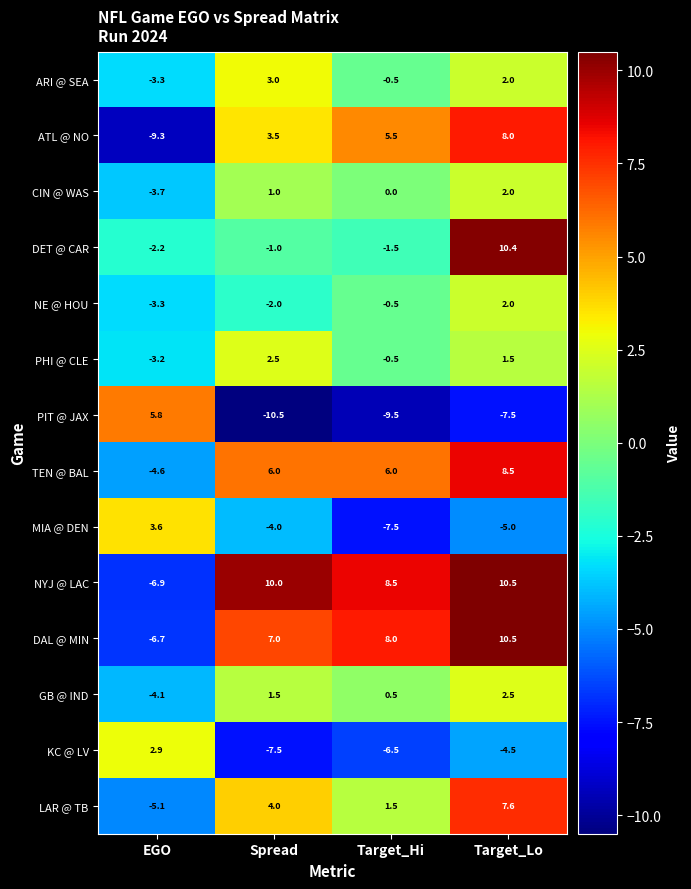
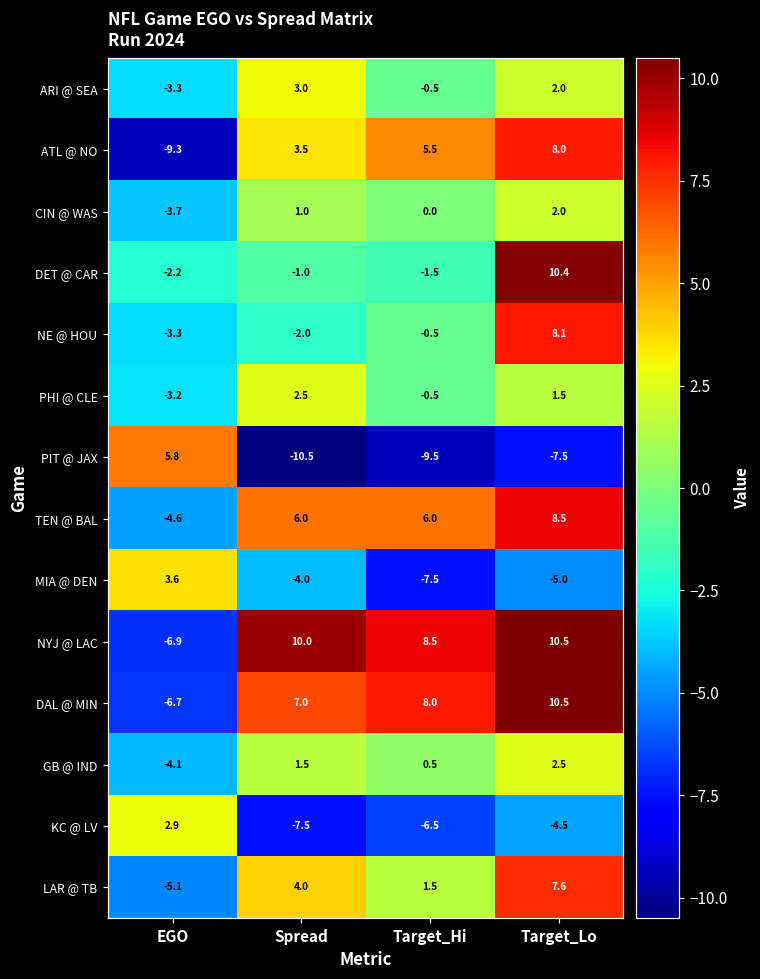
NE @ HOU, Target_Lo: 2.0 -> 8.1
